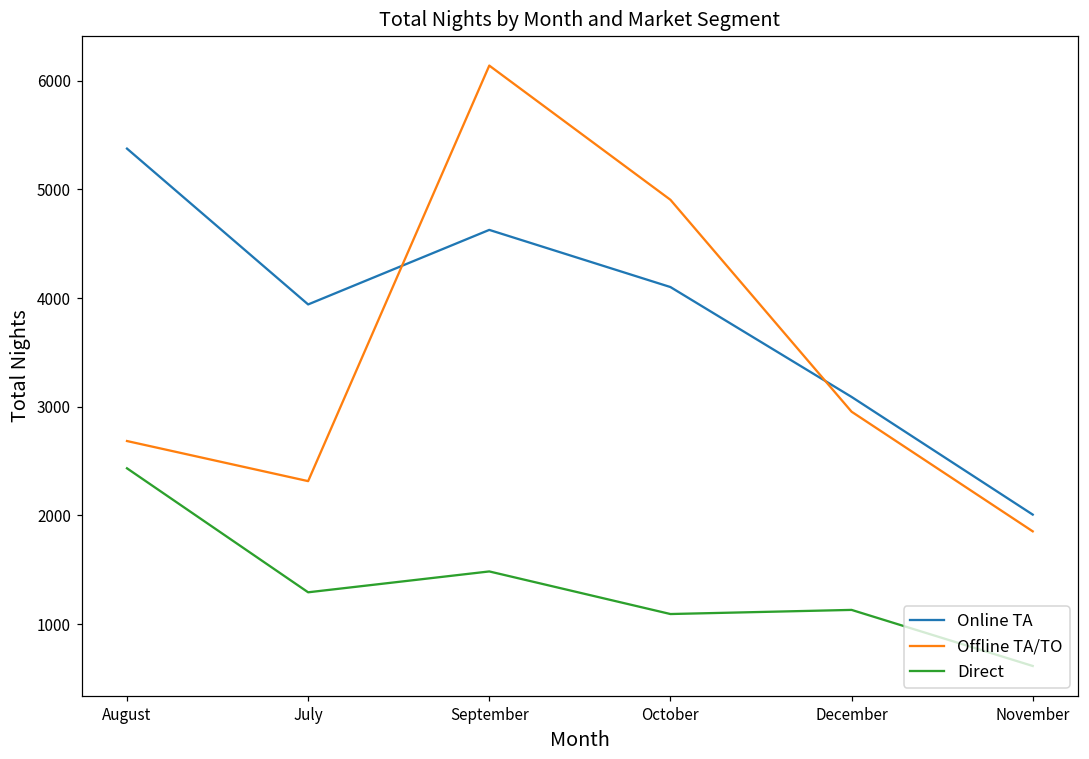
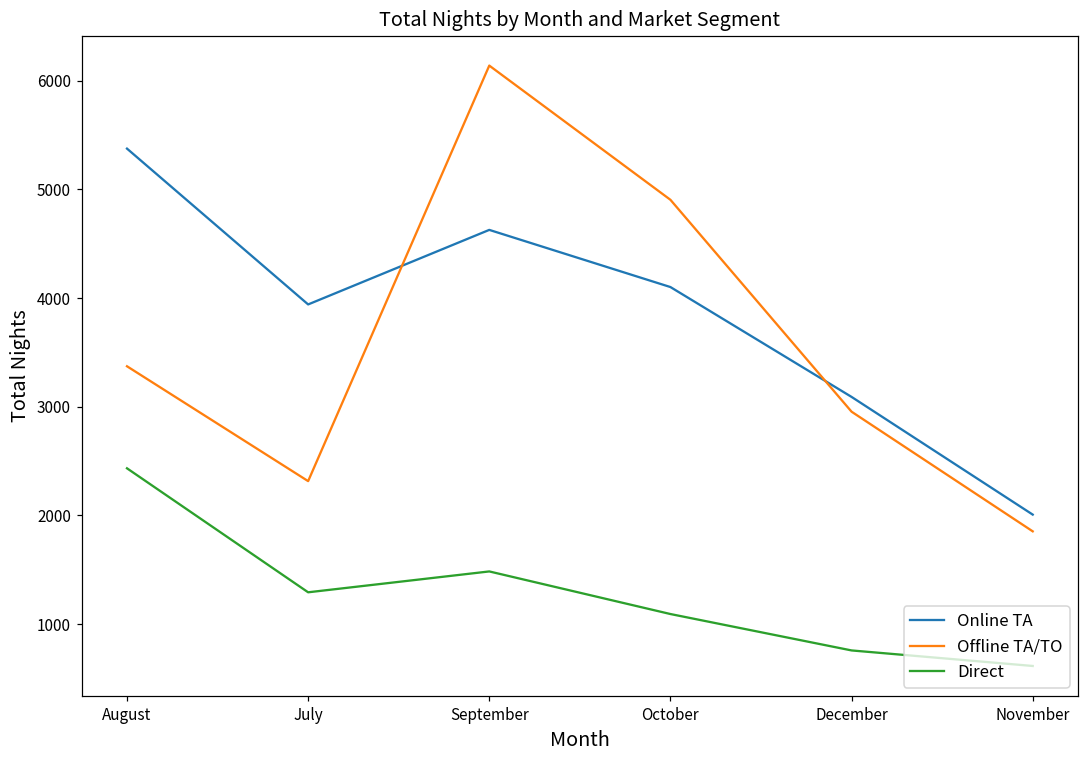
Offline TA/TO, August: 2700 -> 3400
Direct, December: 1100 -> 800
